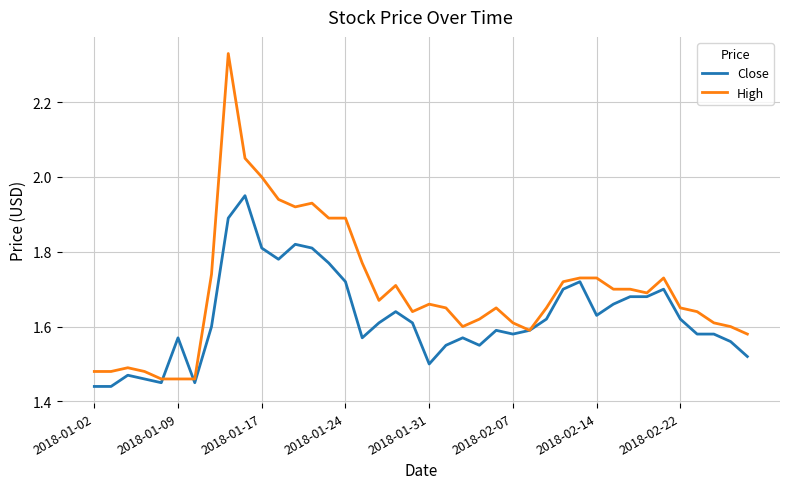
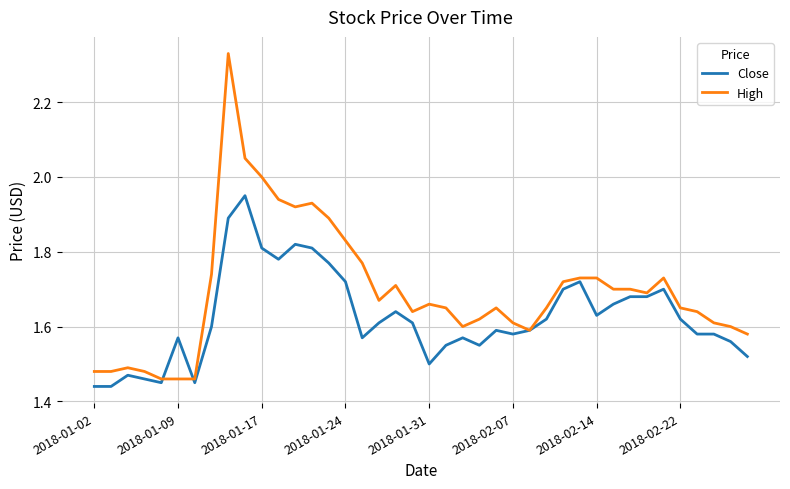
High, 2018-01-24: 1.89 -> 1.83
